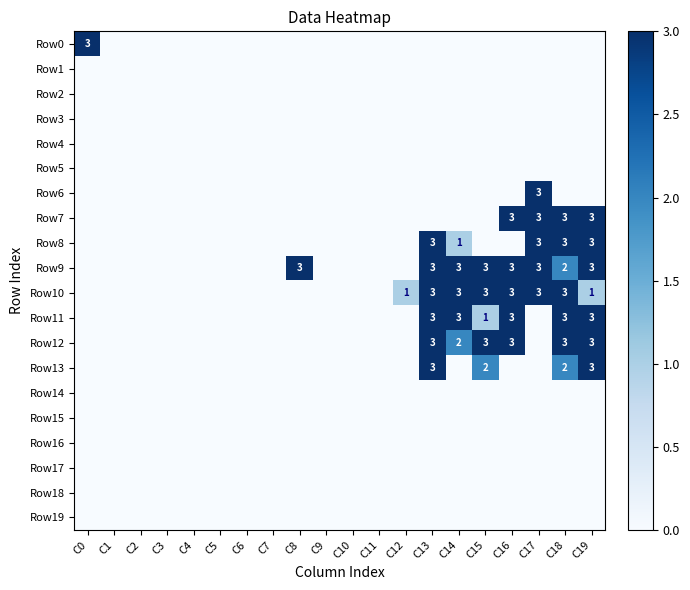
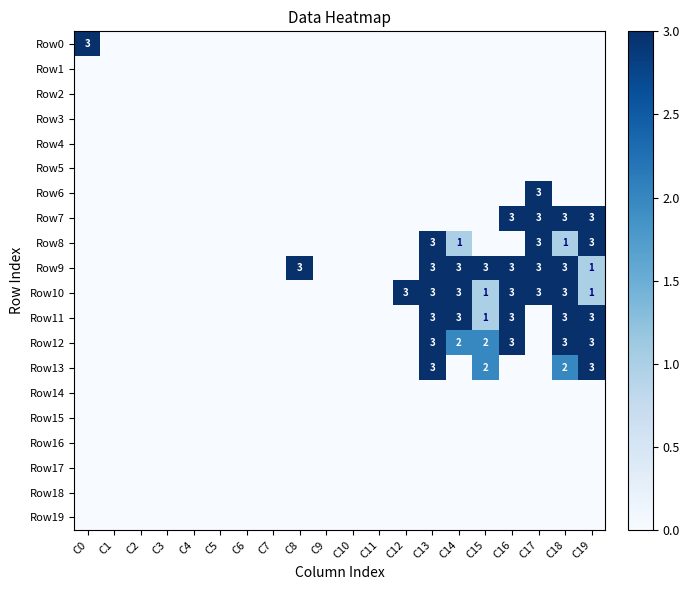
Row8, C18: 3 -> 1
Row9, C18: 2 -> 3
Row9, C19: 3 -> 1
Row10, C12: 1 -> 3
Row10, C15: 3 -> 1
Row12, C15: 3 -> 2
